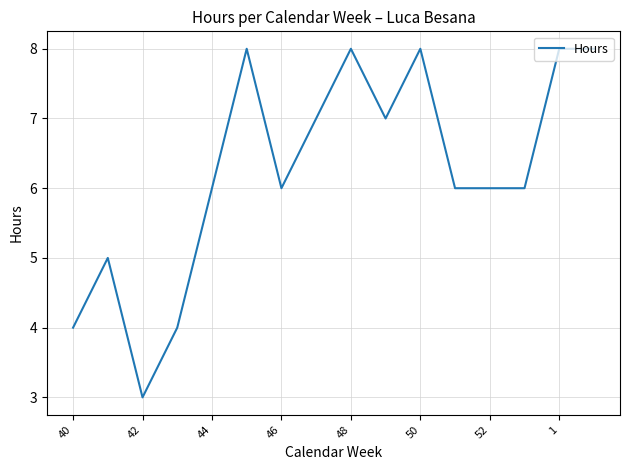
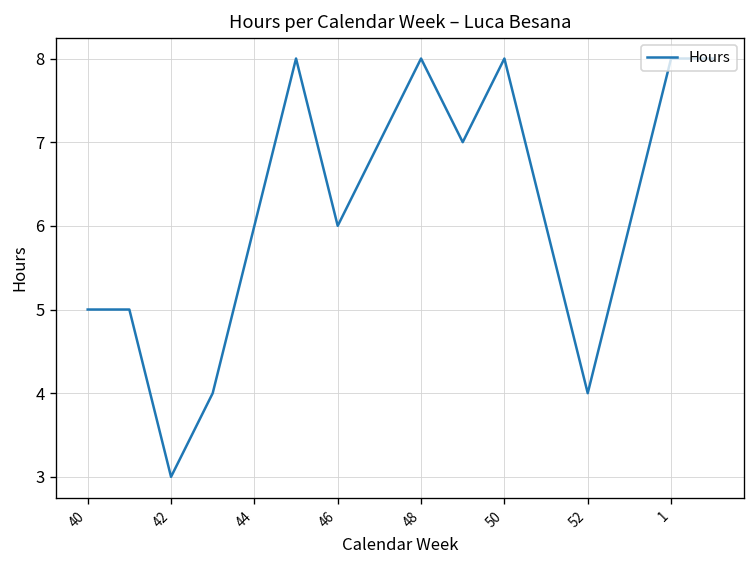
40: 4 -> 5
52: 6 -> 4
